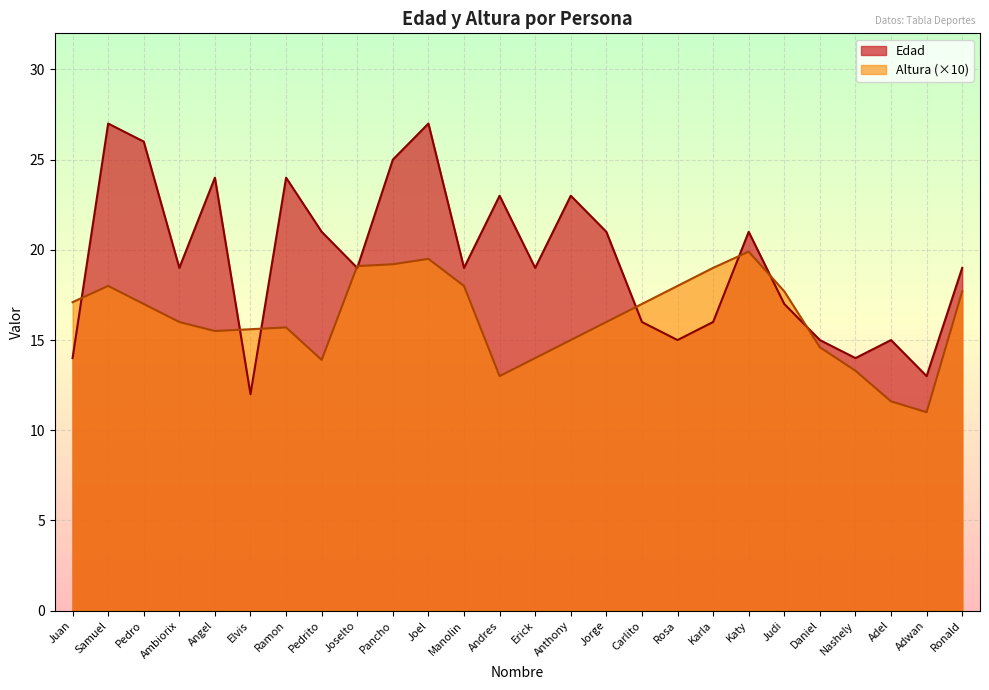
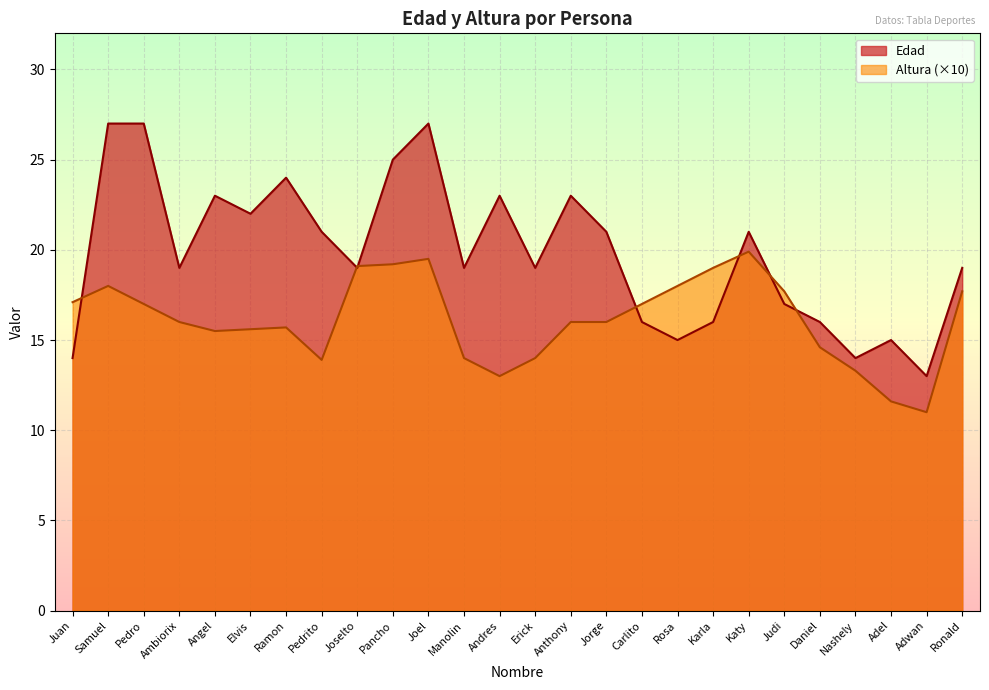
Edad, Pedro: 26 -> 27
Edad, Angel: 24 -> 23
Edad, Elvis: 12 -> 22
Altura (×10), Manolin: 18.0 -> 14.0
Altura (×10), Anthony: 15.0 -> 16.0
Edad, Daniel: 15 -> 16
